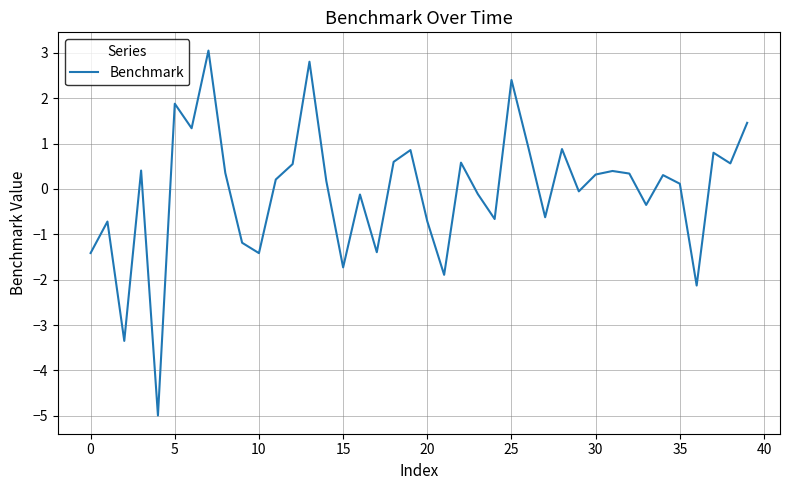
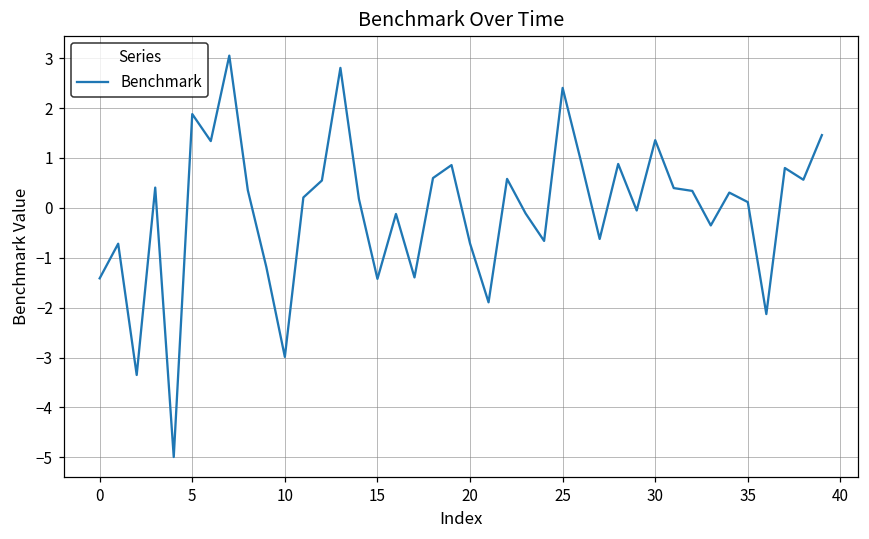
10: -1.4 -> -3.0
15: -1.7 -> -1.4
30: 0.3 -> 1.4
